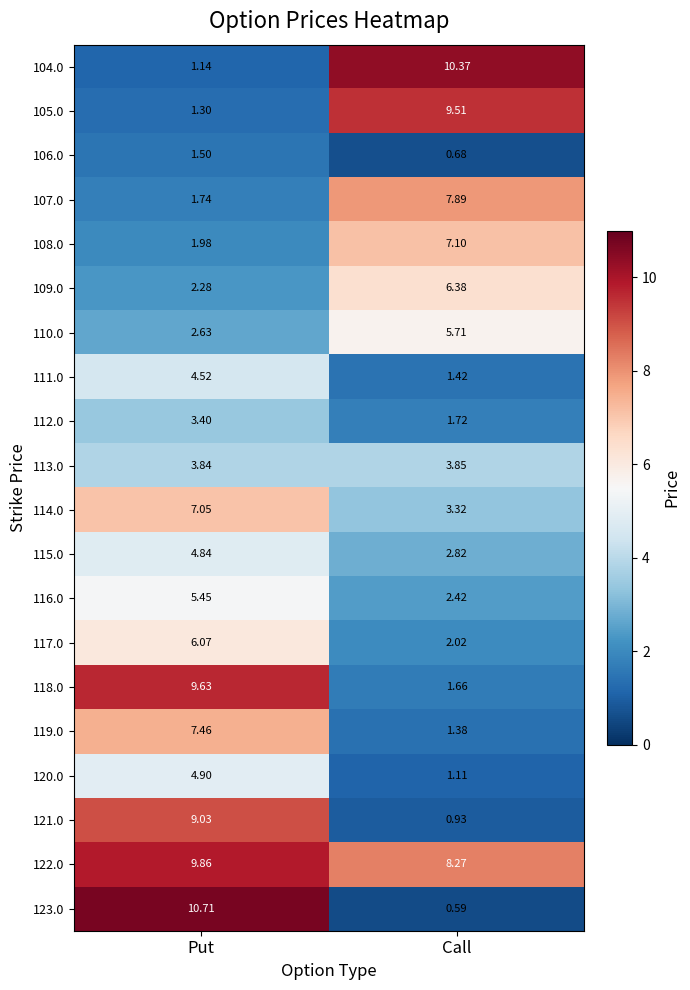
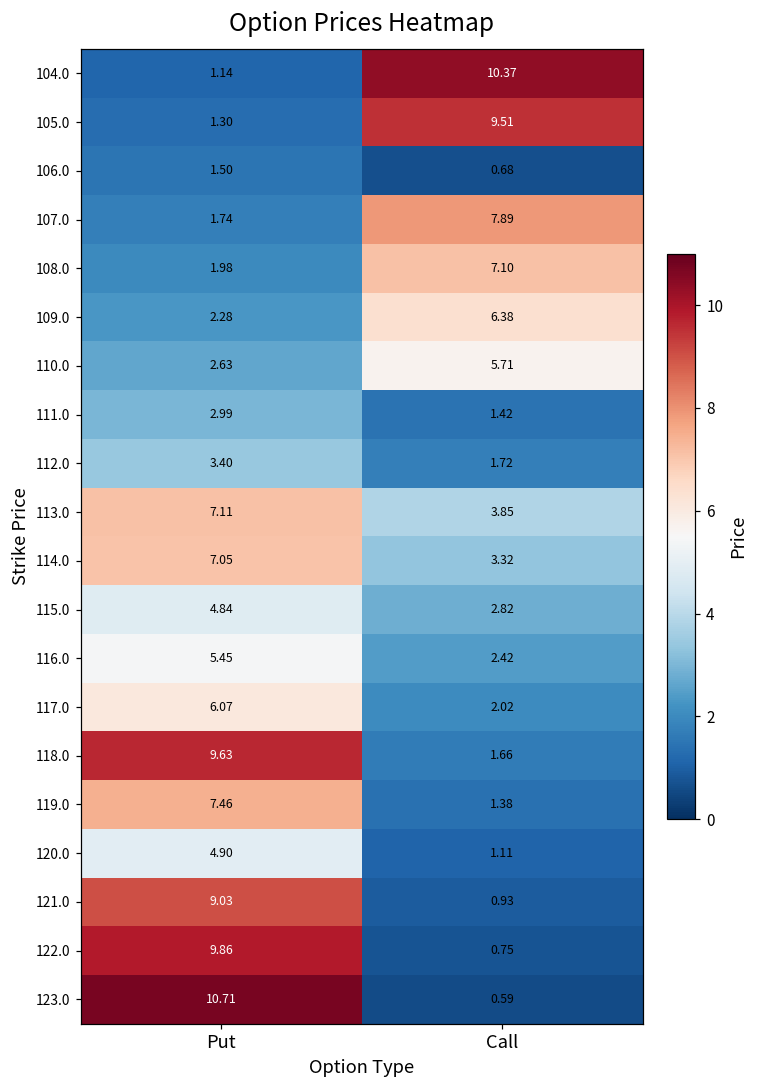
111.0, Put: 4.52 -> 2.99
113.0, Put: 3.84 -> 7.11
122.0, Call: 8.27 -> 0.75
